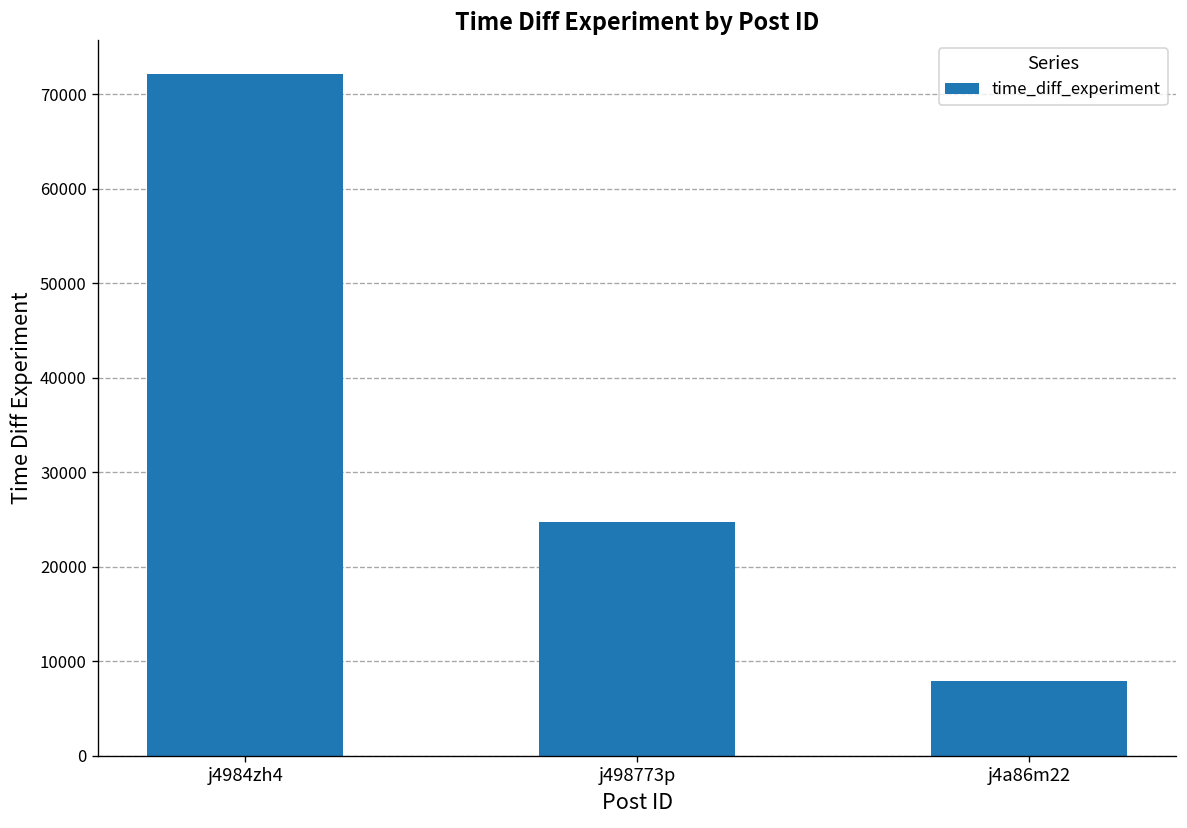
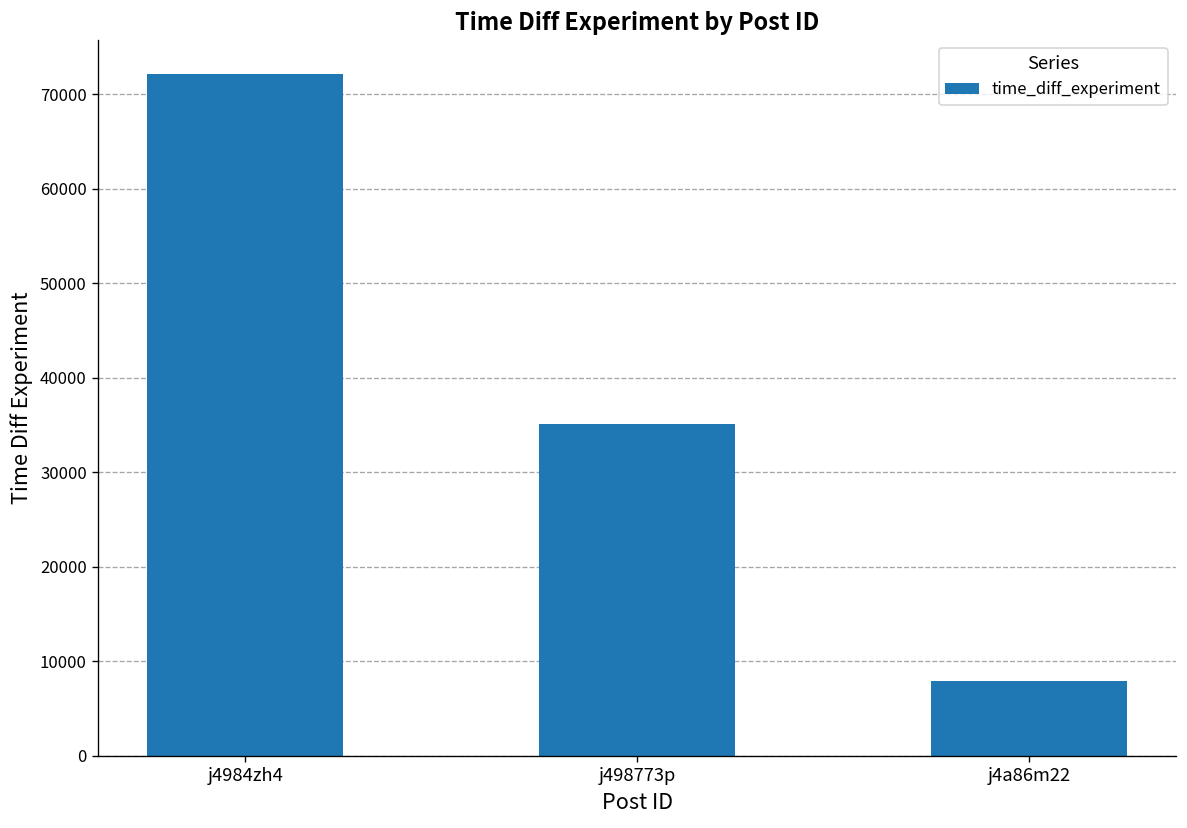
j498773p: 25000 -> 35000
